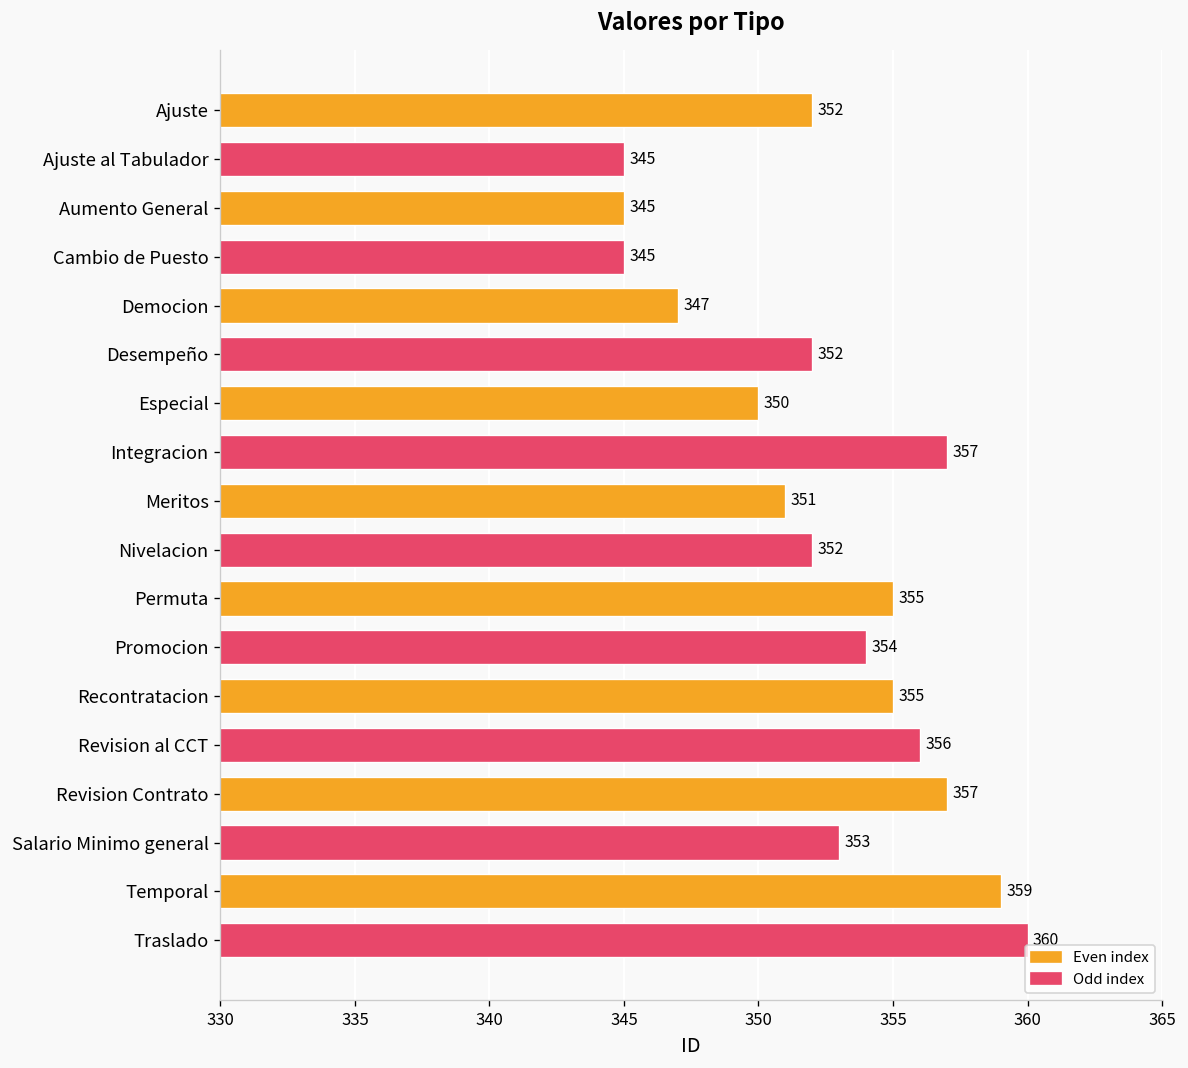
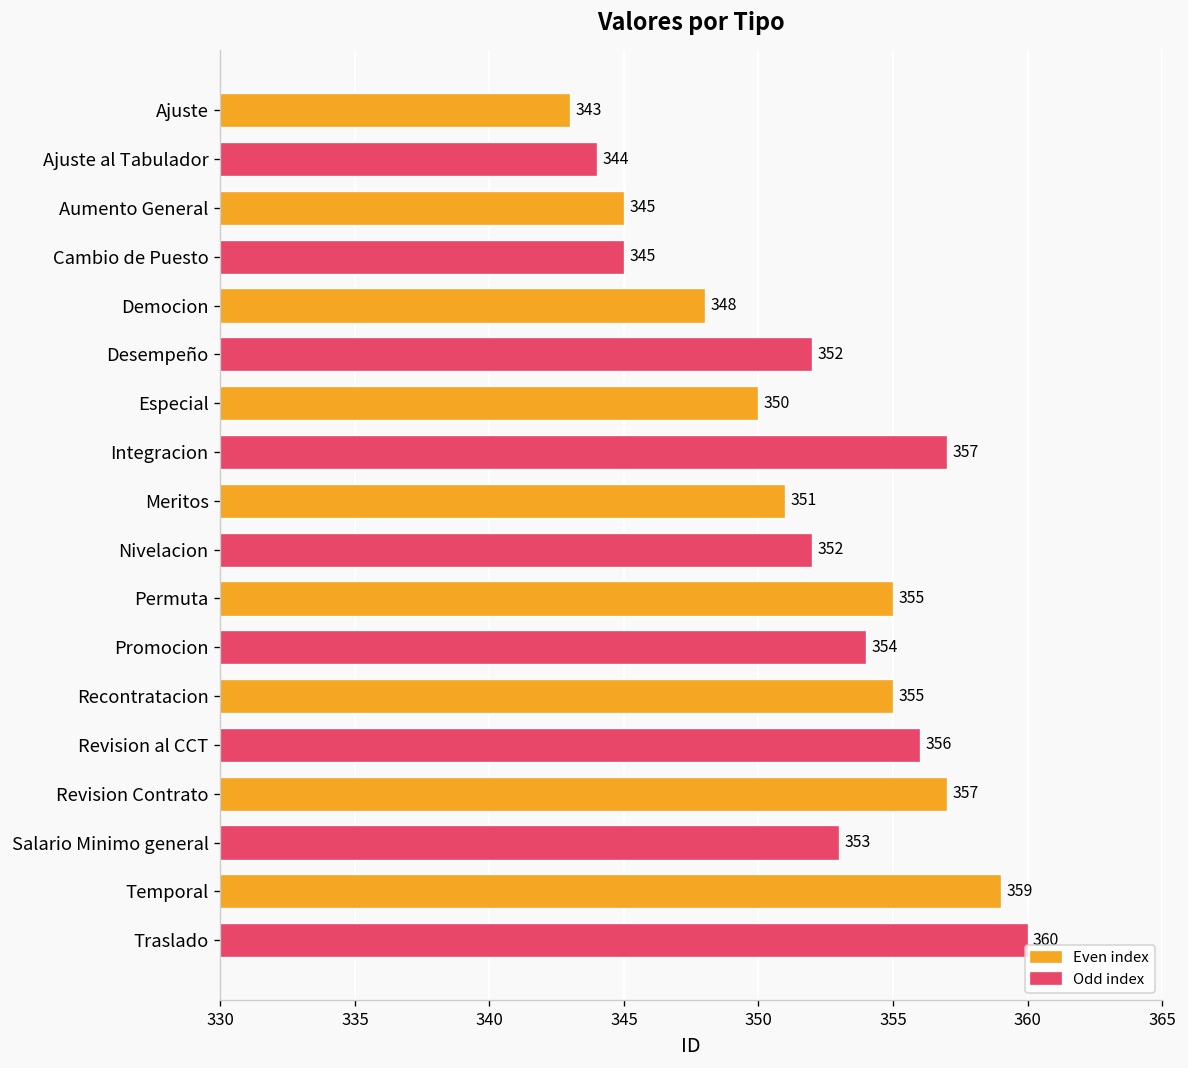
Ajuste: 352 -> 343
Ajuste al Tabulador: 345 -> 344
Democion: 347 -> 348
